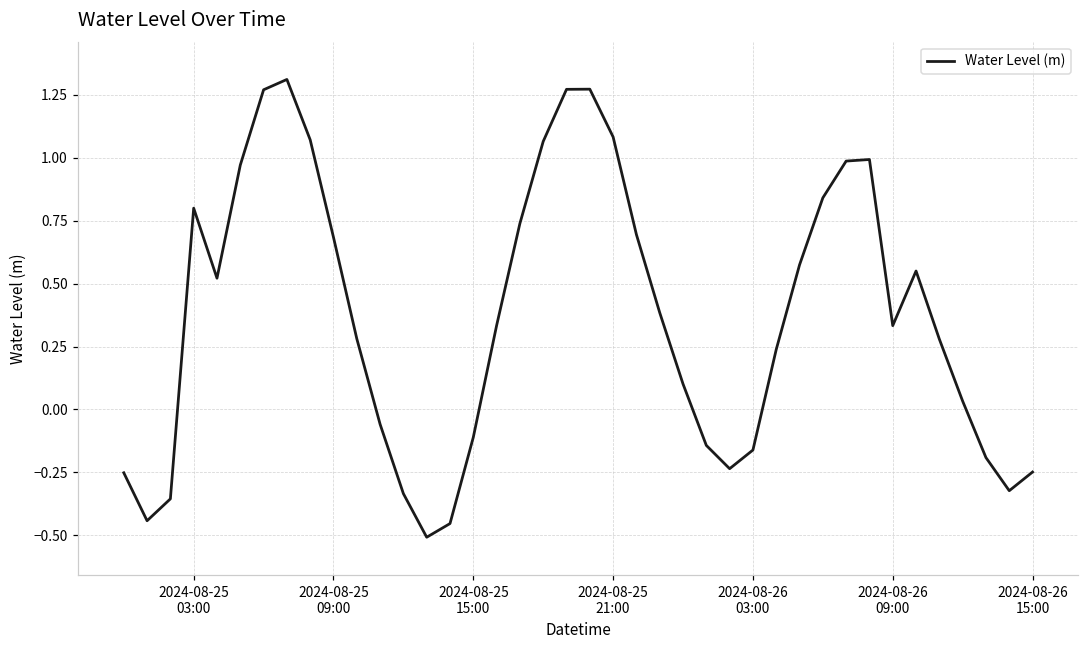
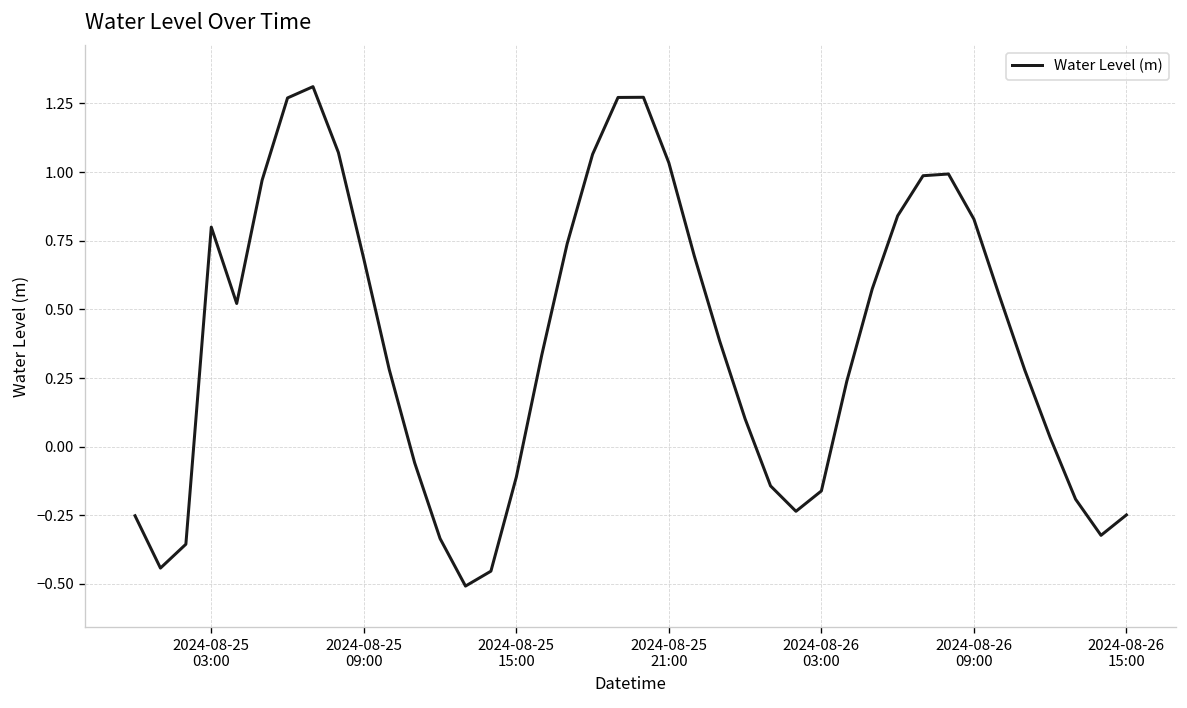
2024-08-25 21:00: 1.08 -> 1.03
2024-08-26 09:00: 0.33 -> 0.83
